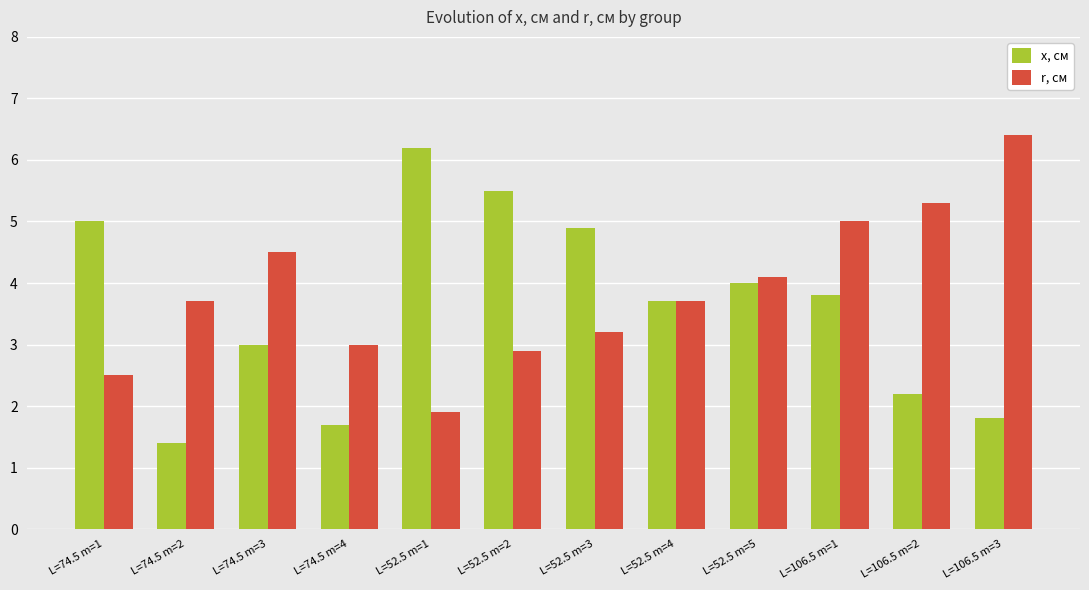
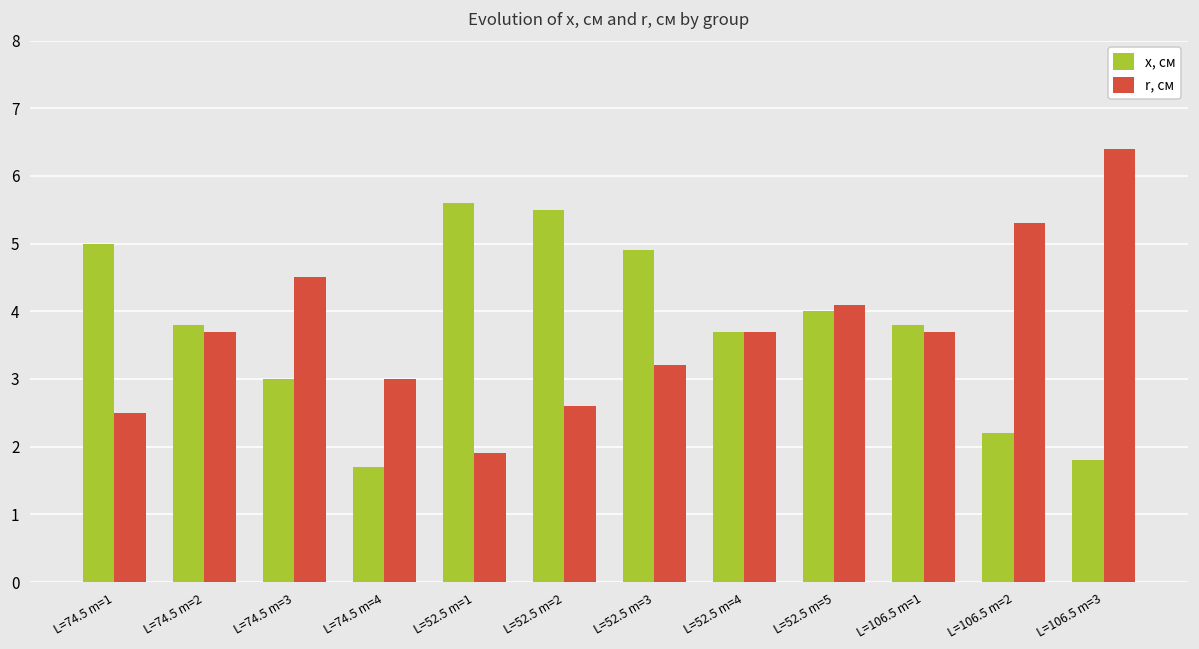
x, см, L=74.5 m=2: 1.4 -> 3.8
x, см, L=52.5 m=1: 6.2 -> 5.6
r, см, L=52.5 m=2: 2.9 -> 2.6
r, см, L=106.5 m=1: 5.0 -> 3.7
